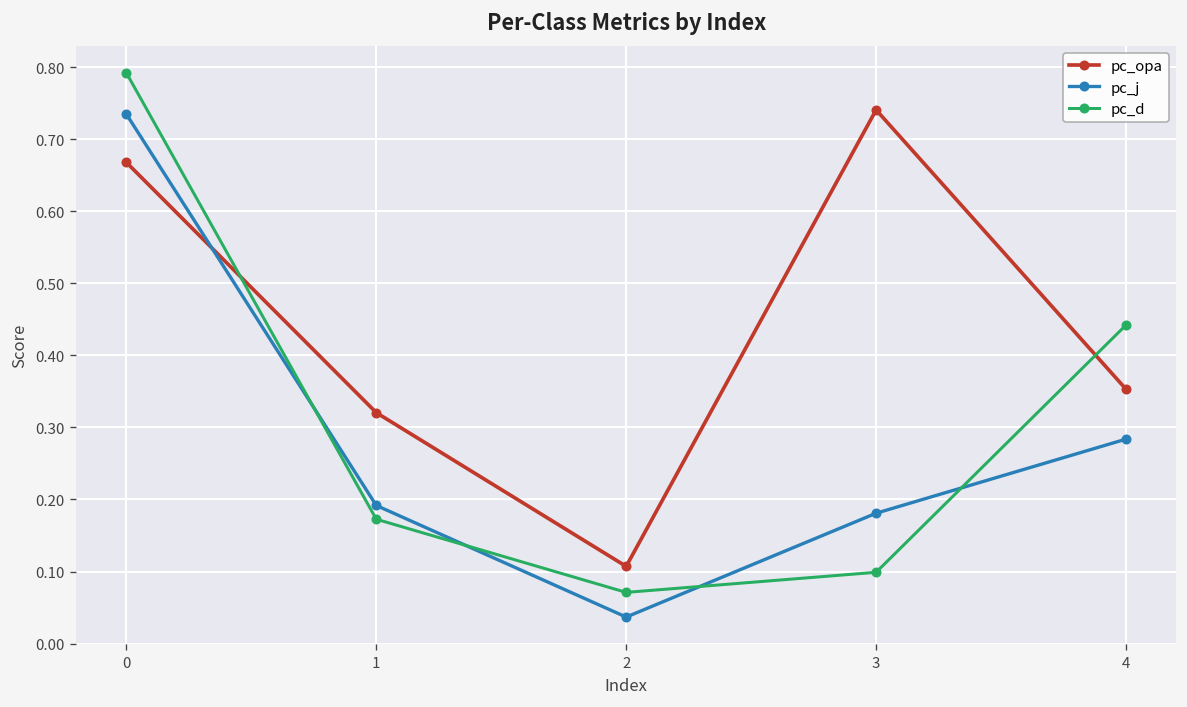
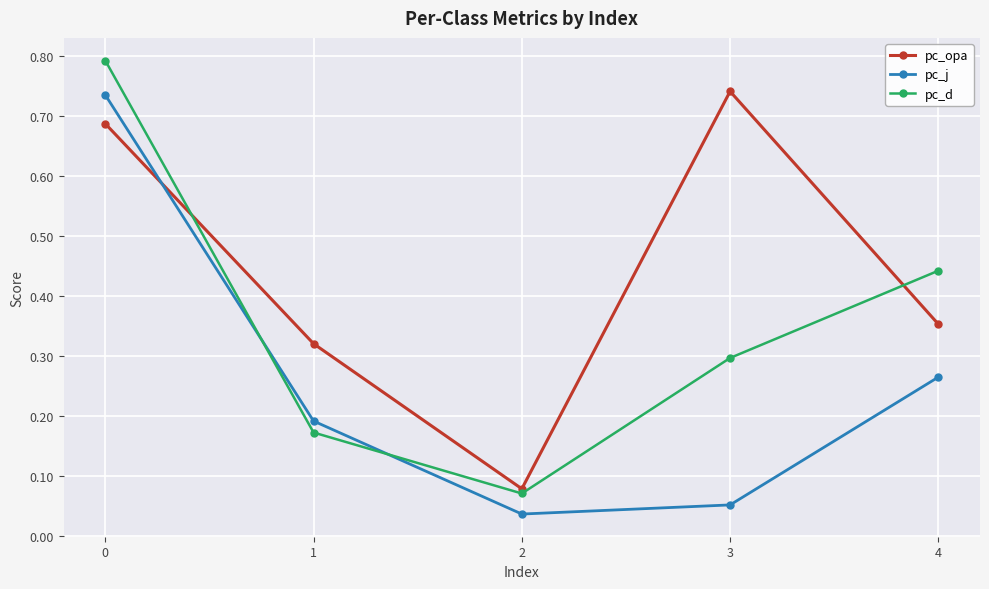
pc_opa, 0: 0.67 -> 0.69
pc_opa, 2: 0.11 -> 0.08
pc_j, 3: 0.18 -> 0.05
pc_d, 3: 0.10 -> 0.30
pc_j, 4: 0.28 -> 0.26
